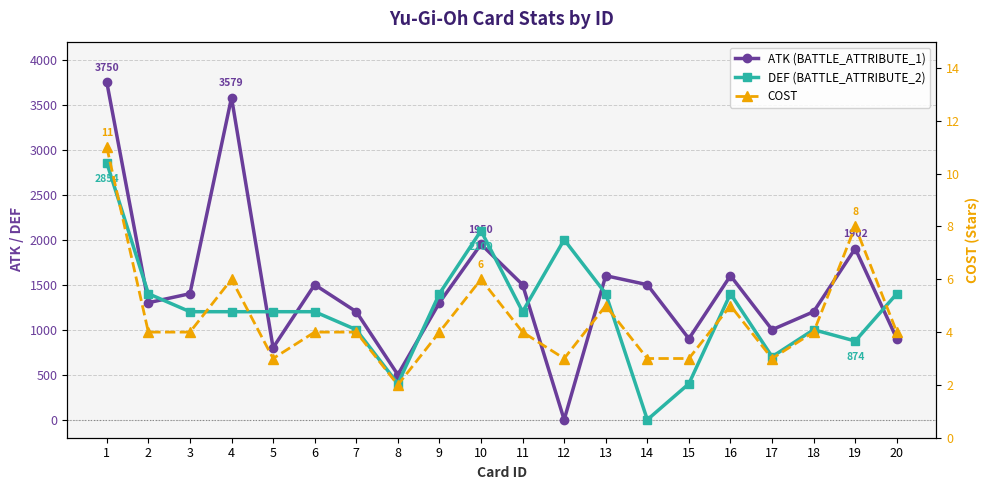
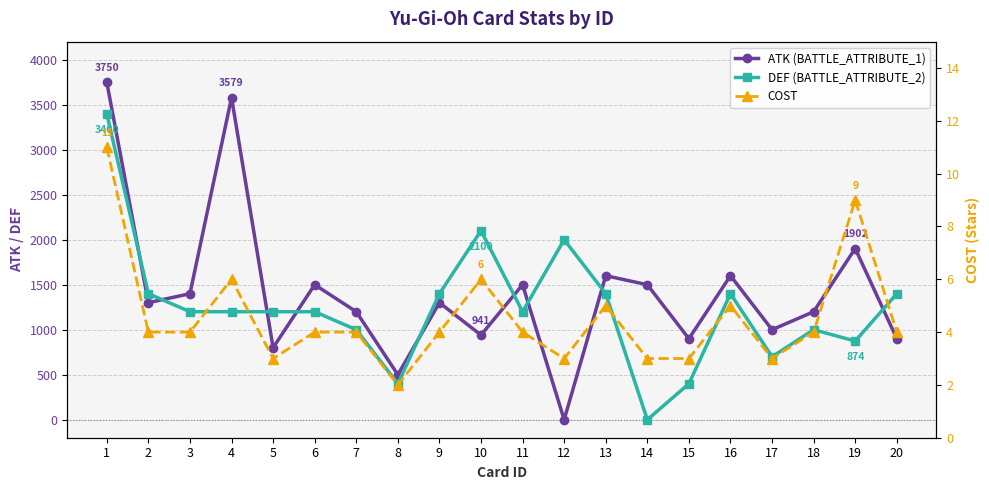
DEF (BATTLE_ATTRIBUTE_2), 1: 2854 -> 3400
ATK (BATTLE_ATTRIBUTE_1), 10: 1950 -> 941
COST, 19: 8 -> 9
